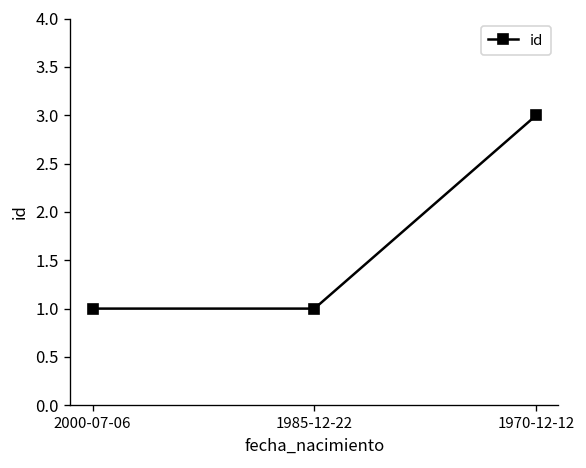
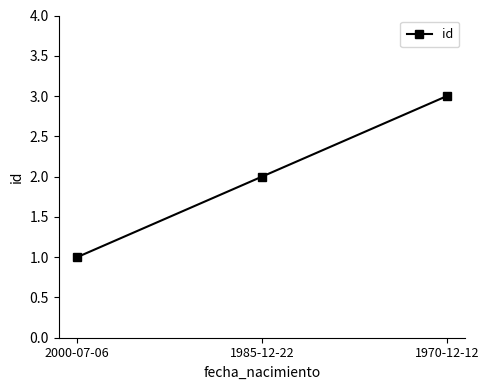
1985-12-22: 1 -> 2
